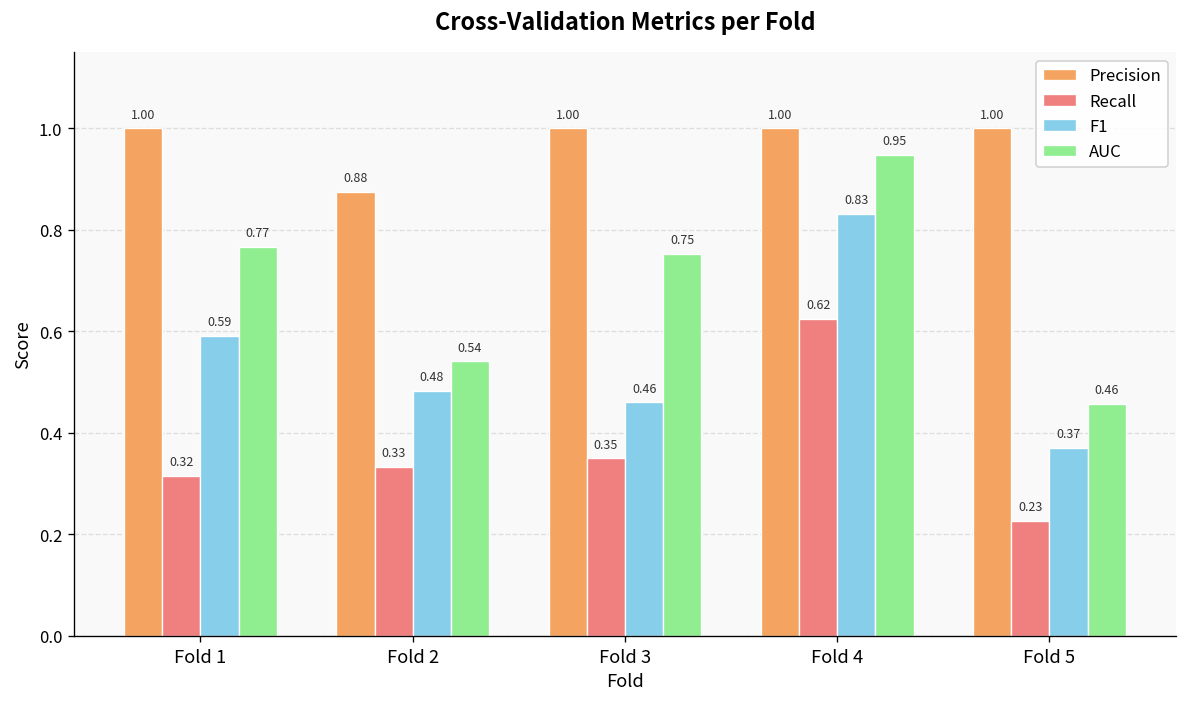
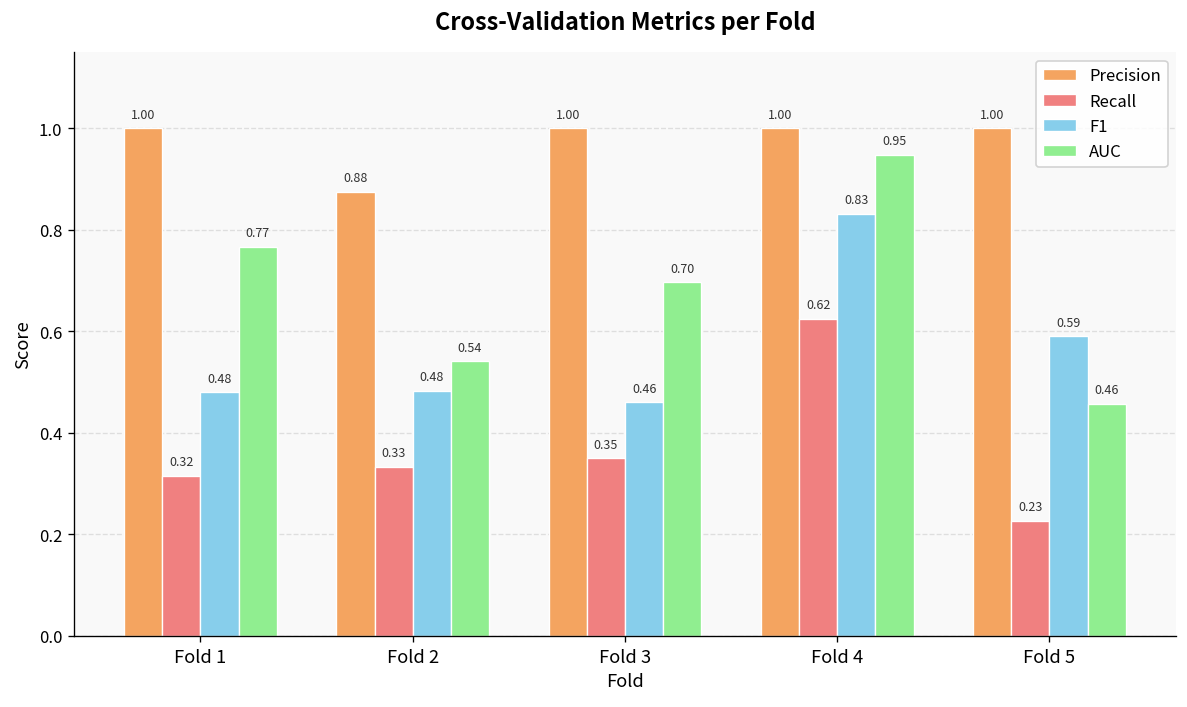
F1, Fold 1: 0.59 -> 0.48
AUC, Fold 3: 0.75 -> 0.70
F1, Fold 5: 0.37 -> 0.59
